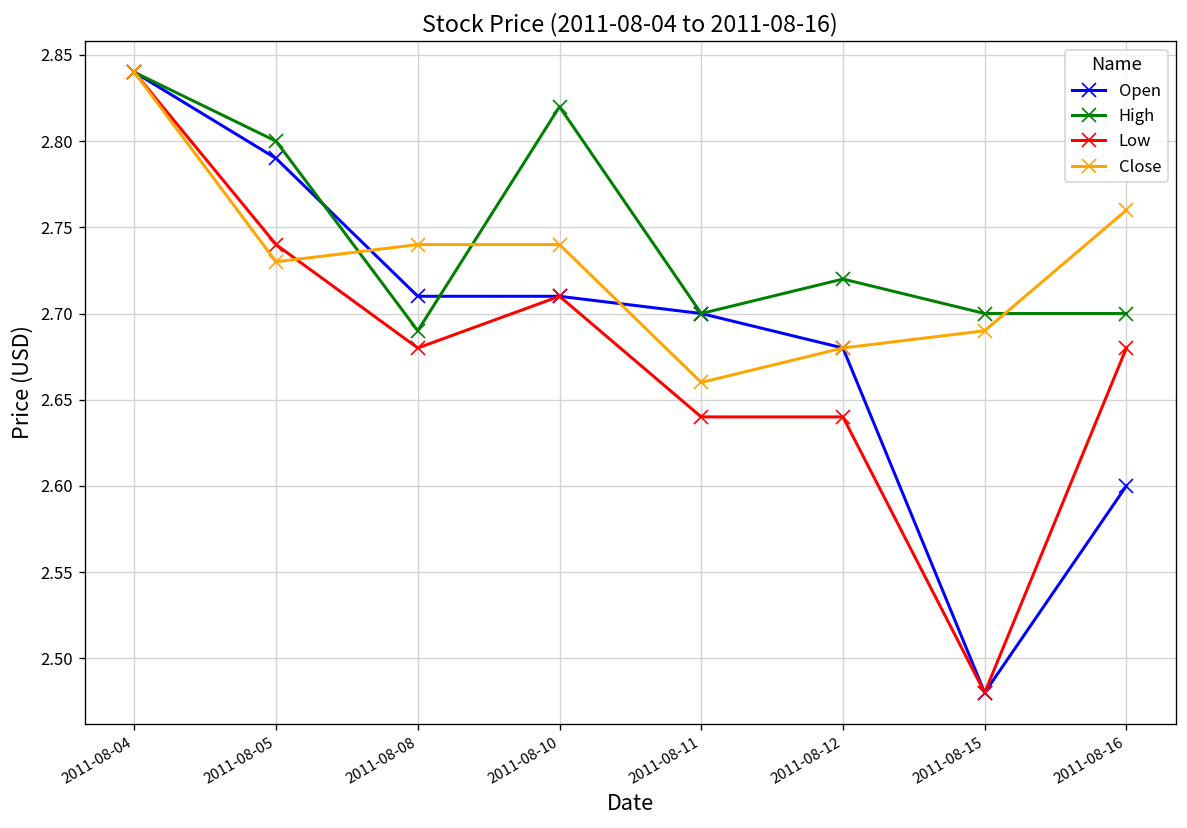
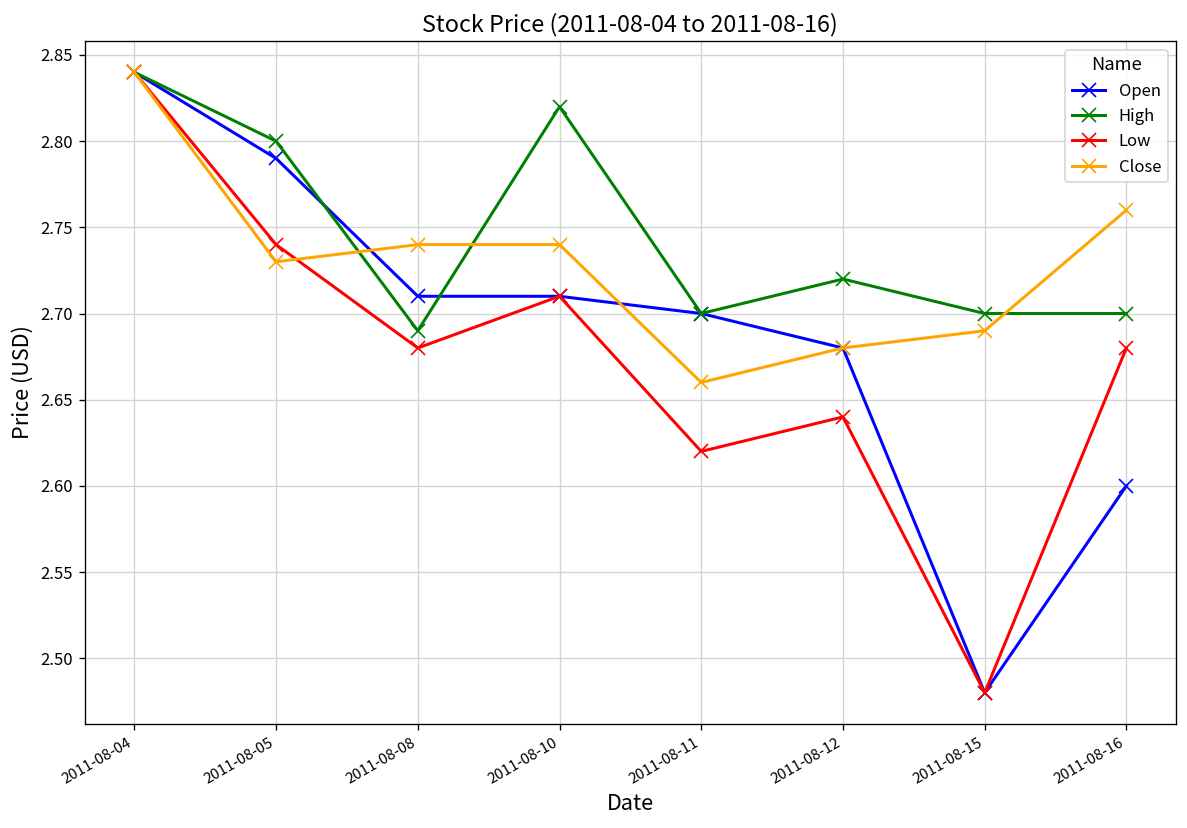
Low, 2011-08-11: 2.64 -> 2.62
